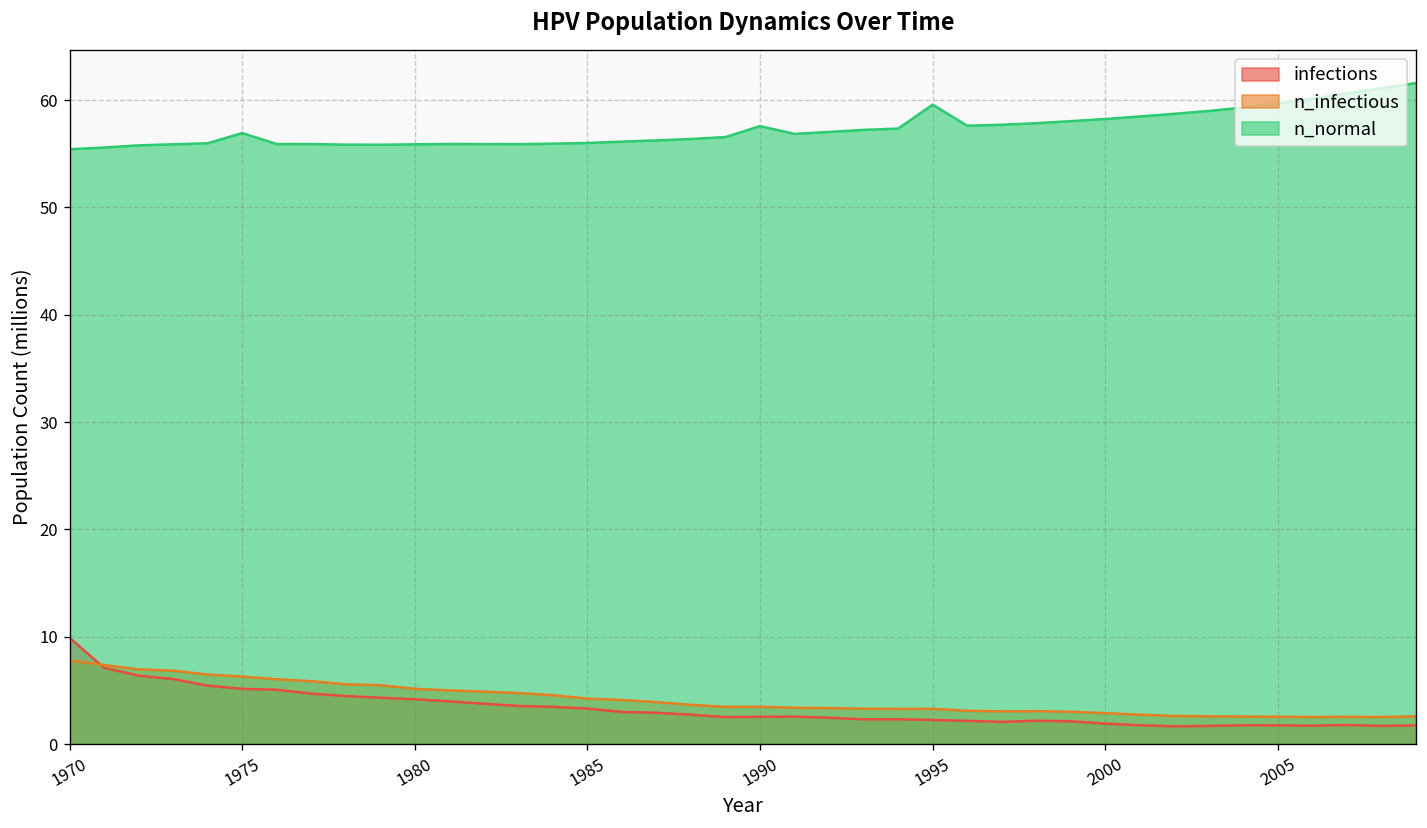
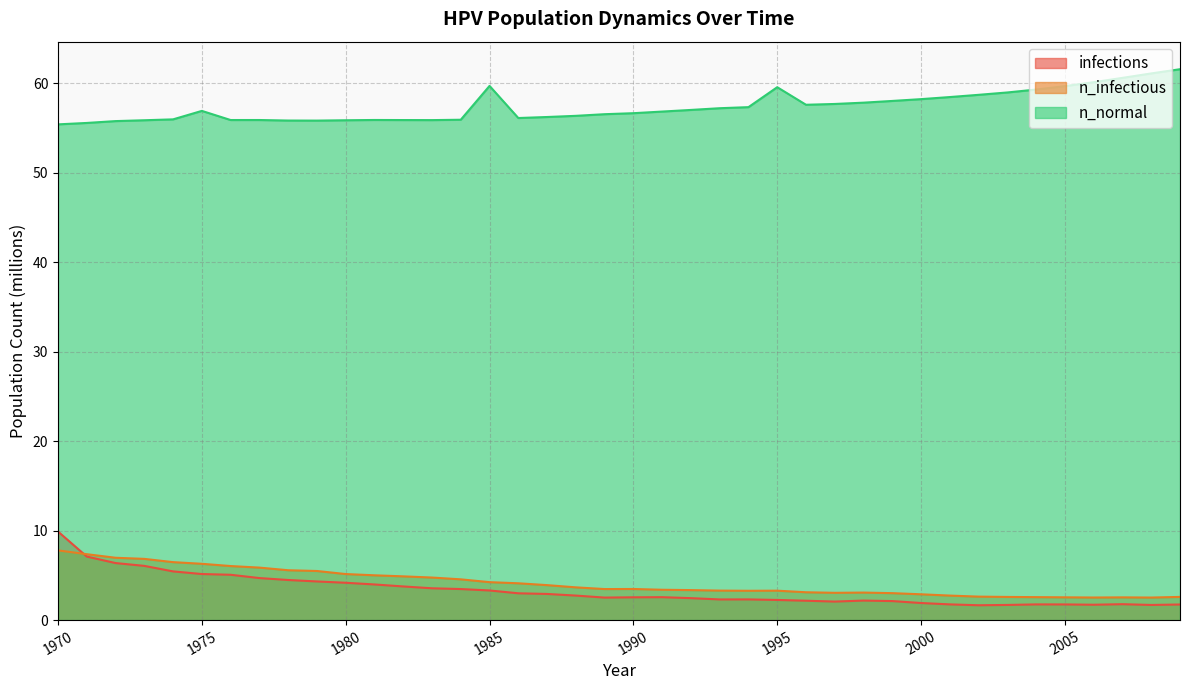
n_normal, 1985: 56 -> 60
n_normal, 1990: 58 -> 57
